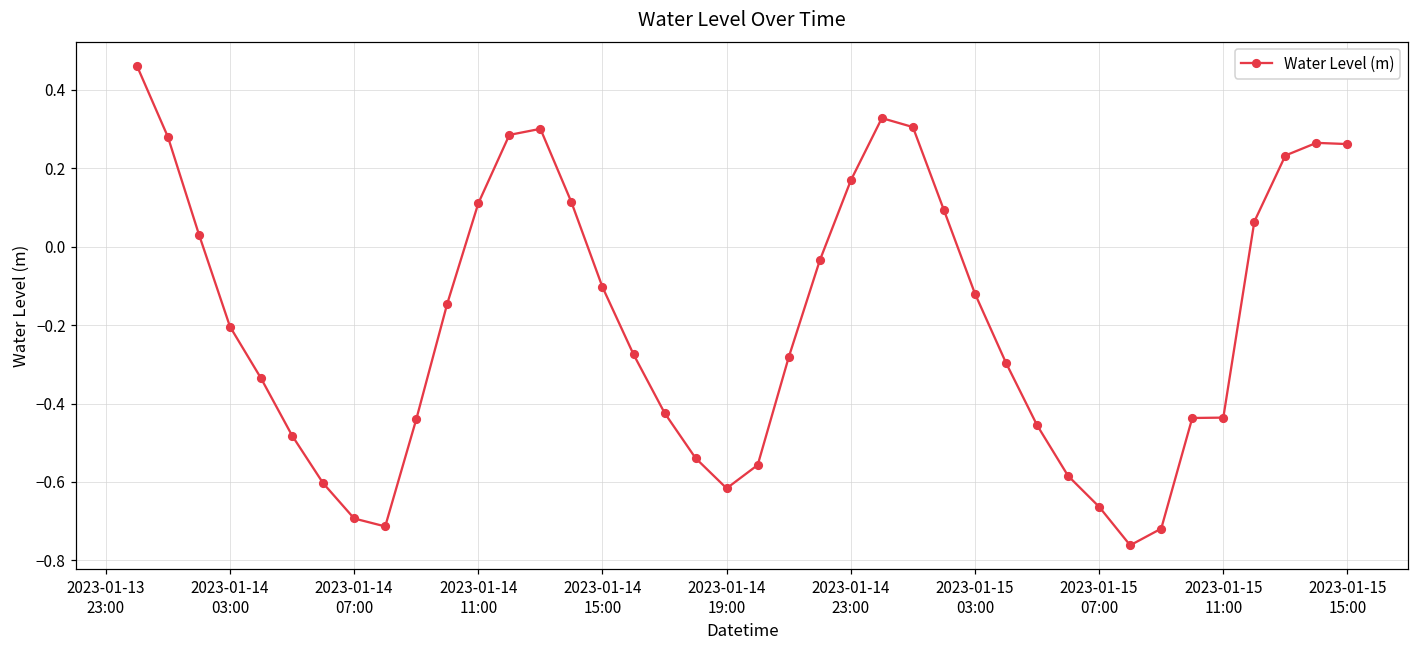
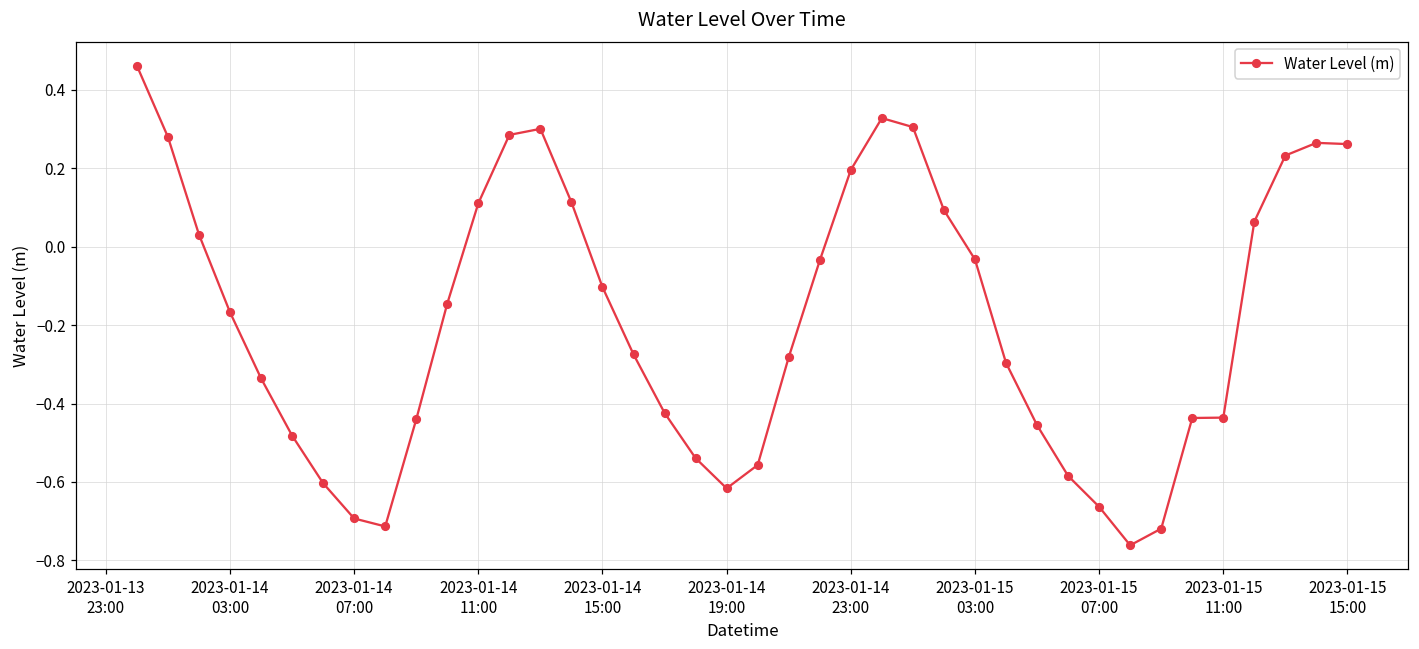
2023-01-14 03:00: -0.20 -> -0.17
2023-01-14 23:00: 0.17 -> 0.20
2023-01-15 03:00: -0.12 -> -0.03
